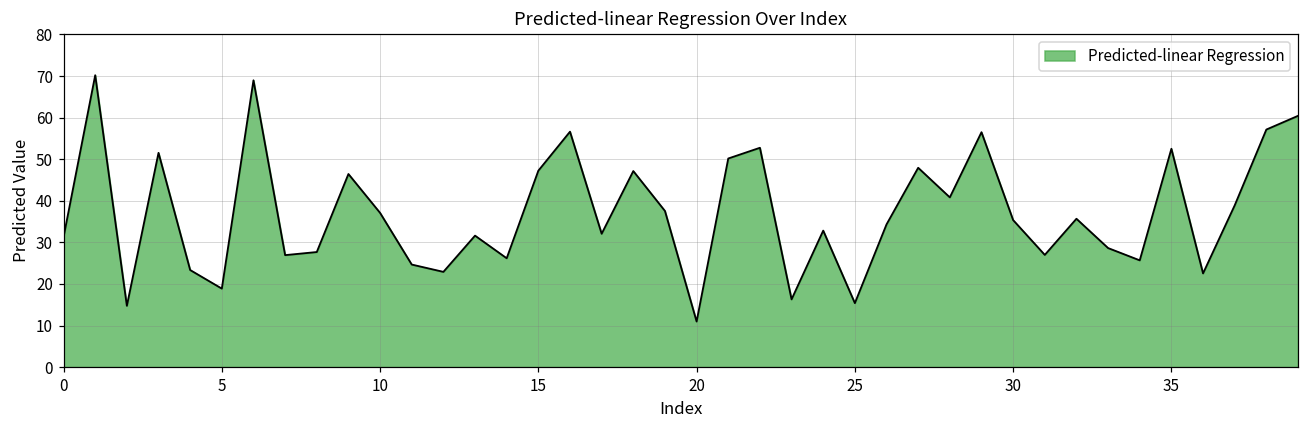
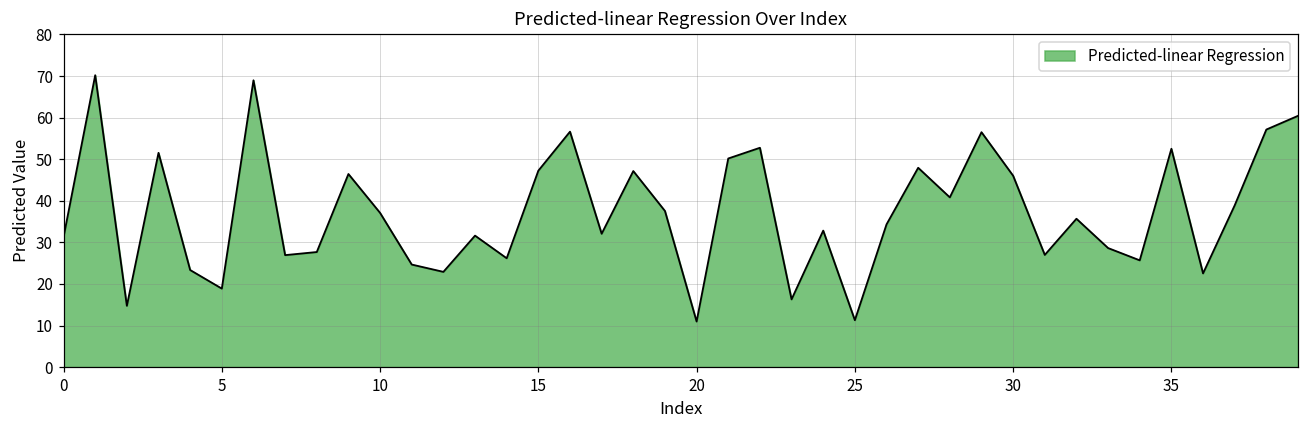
25: 15 -> 11
30: 35 -> 46
